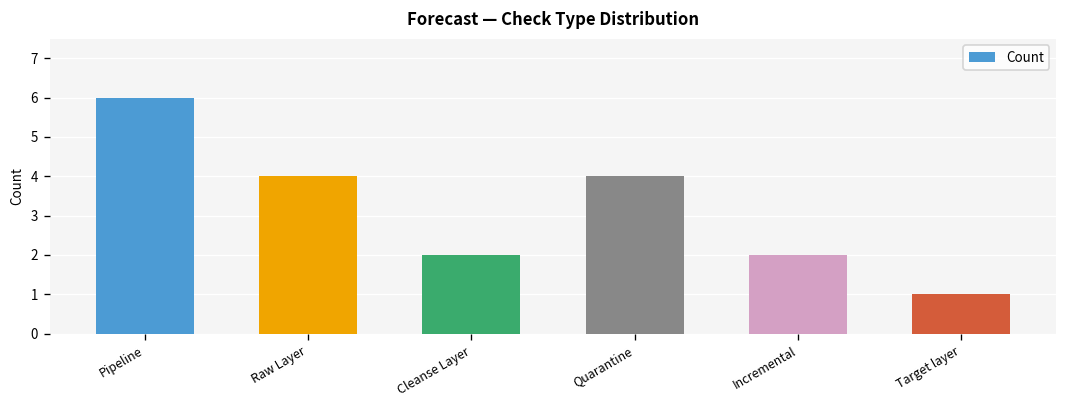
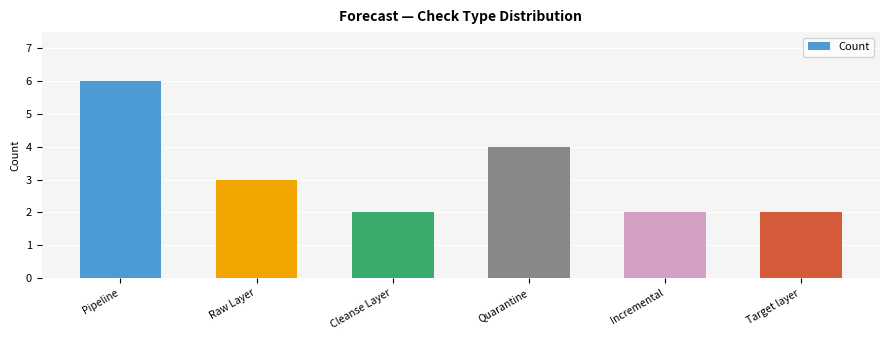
Raw Layer: 4 -> 3
Target layer: 1 -> 2
